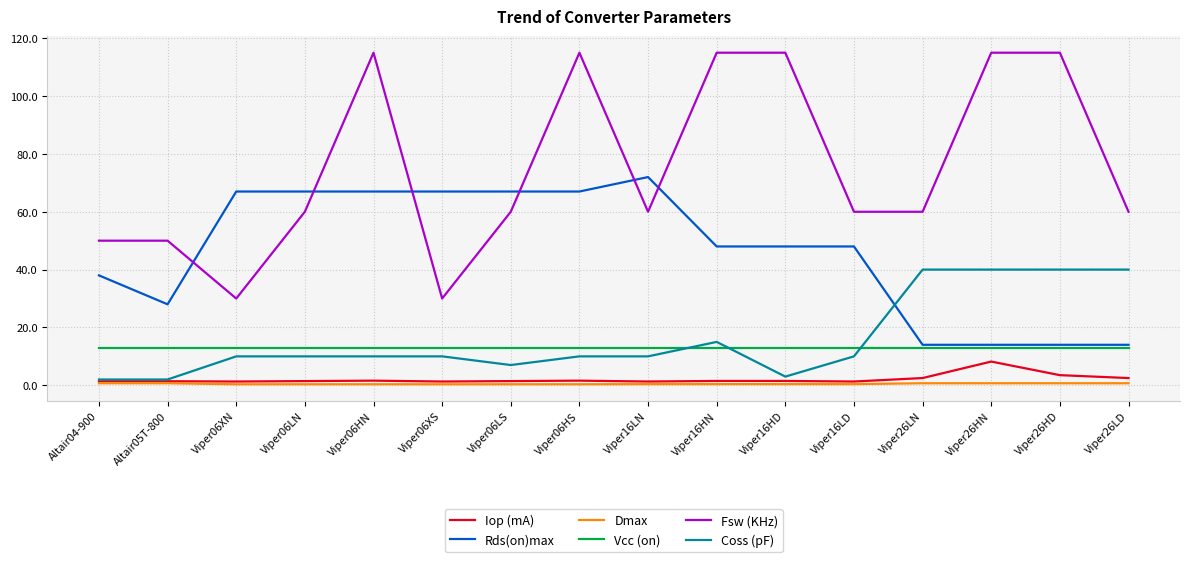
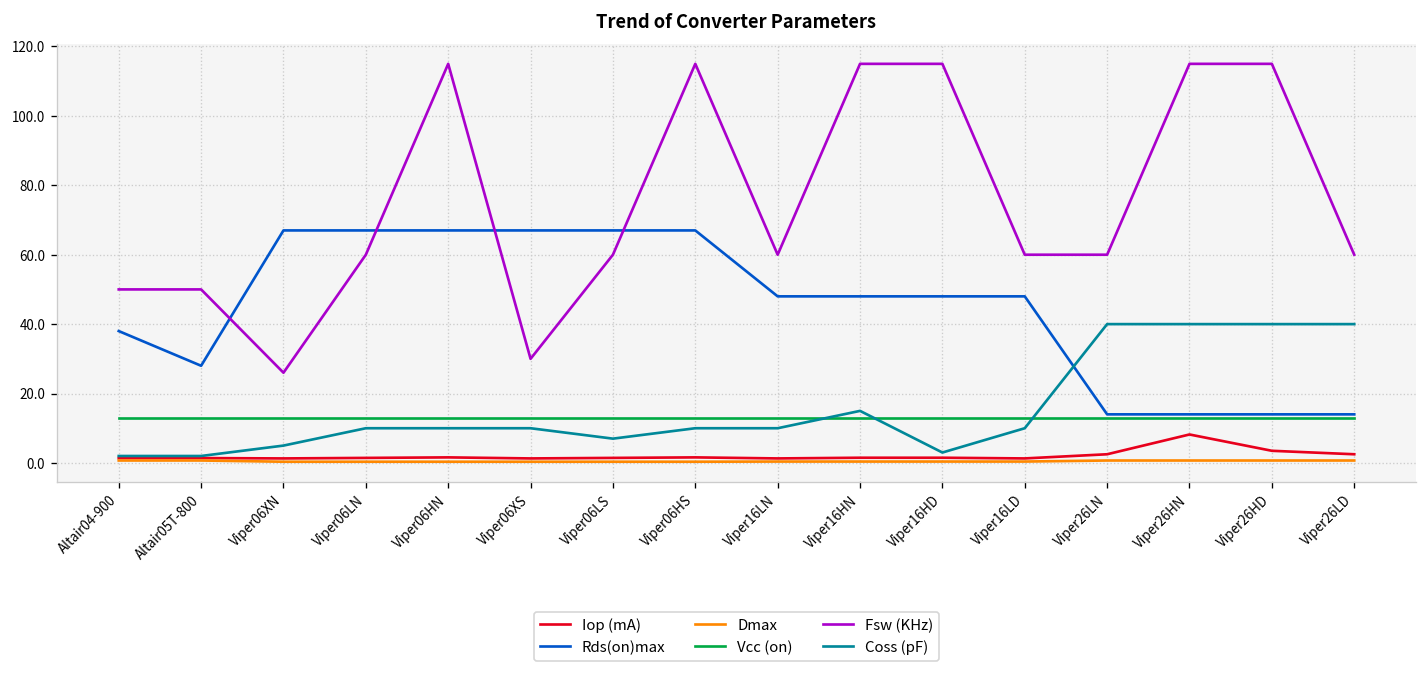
Fsw (KHz), Viper06XN: 30 -> 26
Coss (pF), Viper06XN: 10 -> 5
Rds(on)max, Viper16LN: 72 -> 48
